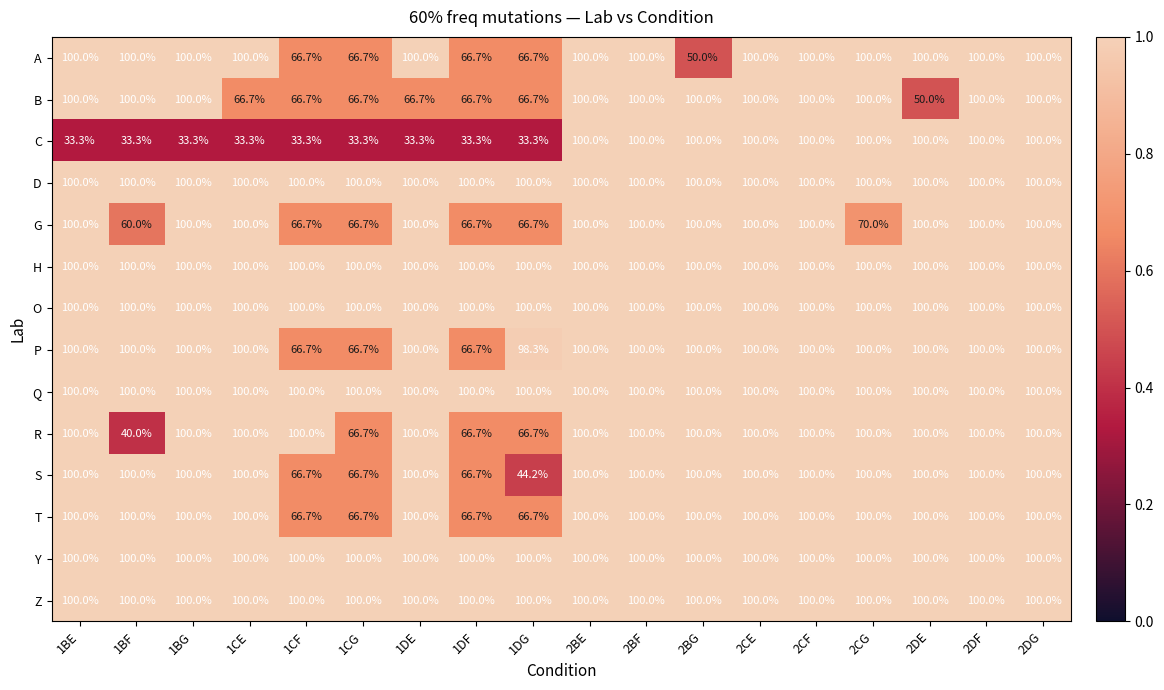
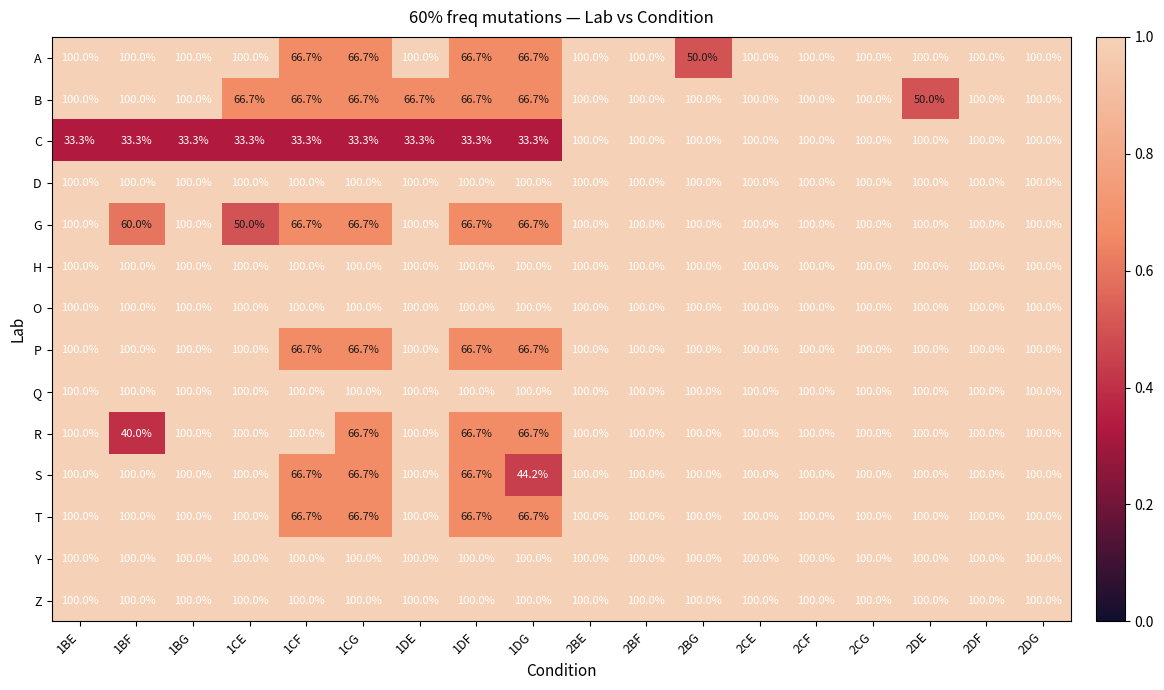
G, 1CE: 100.0% -> 50.0%
G, 2CG: 70.0% -> 100.0%
P, 1DG: 98.3% -> 66.7%
